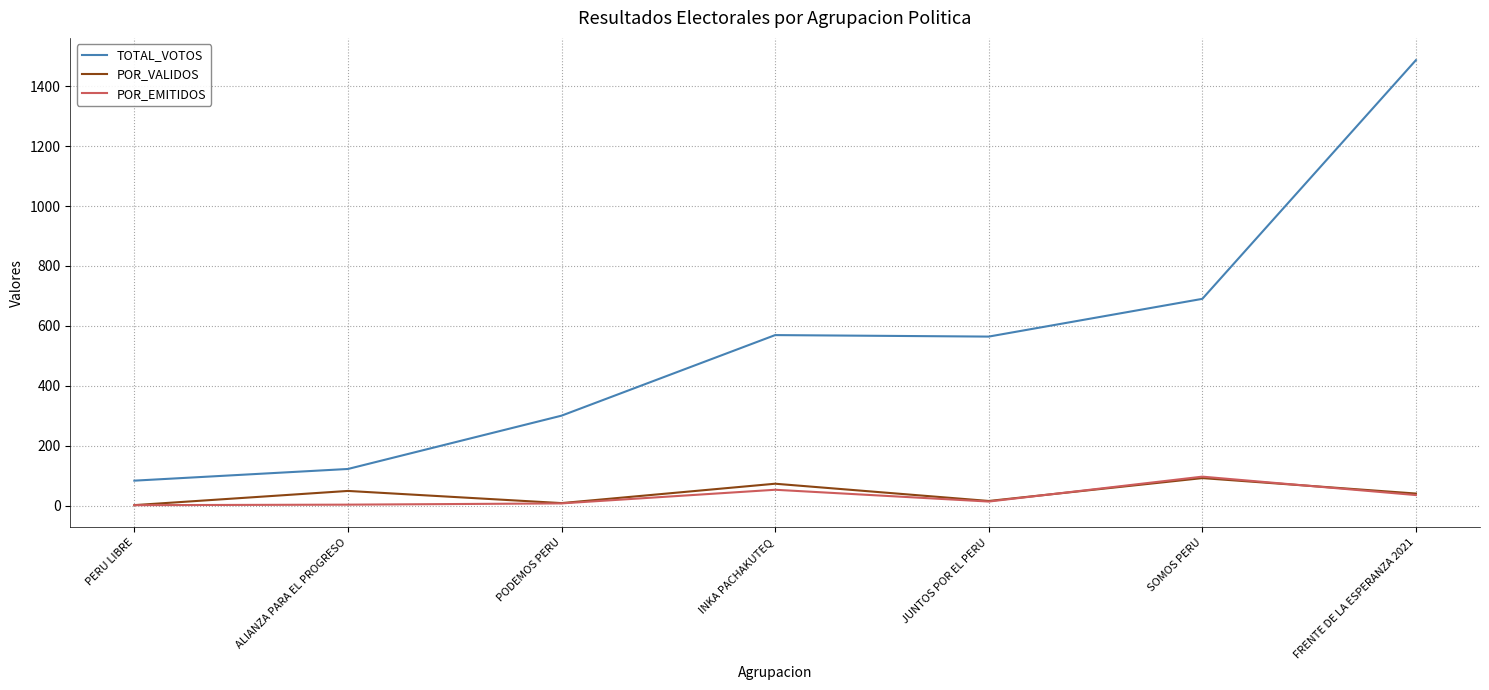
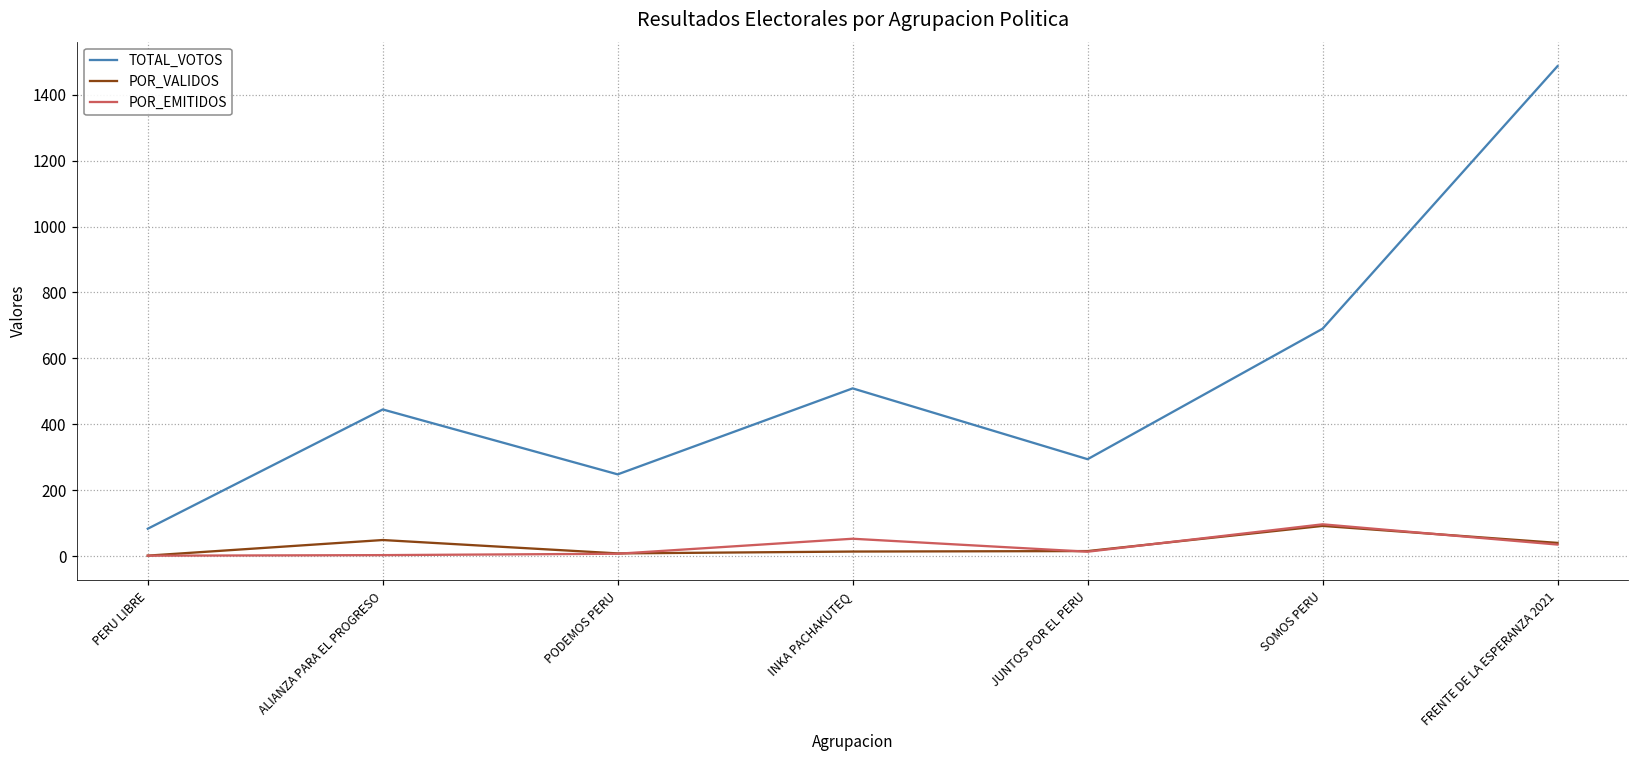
TOTAL_VOTOS, ALIANZA PARA EL PROGRESO: 120 -> 450
TOTAL_VOTOS, PODEMOS PERU: 300 -> 250
TOTAL_VOTOS, INKA PACHAKUTEQ: 570 -> 510
POR_VALIDOS, INKA PACHAKUTEQ: 70 -> 10
TOTAL_VOTOS, JUNTOS POR EL PERU: 560 -> 290
